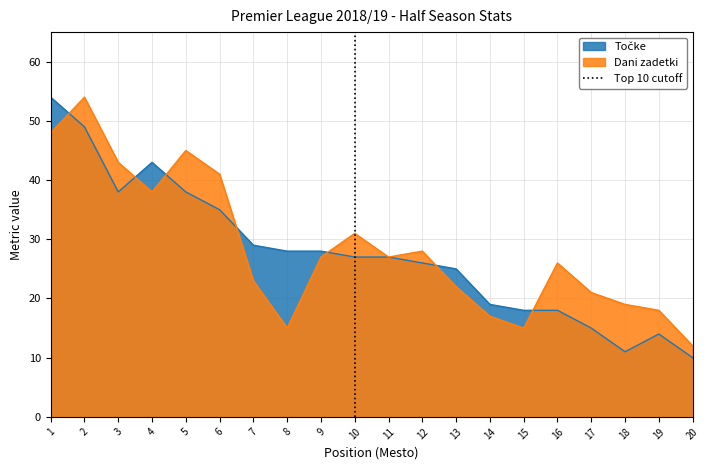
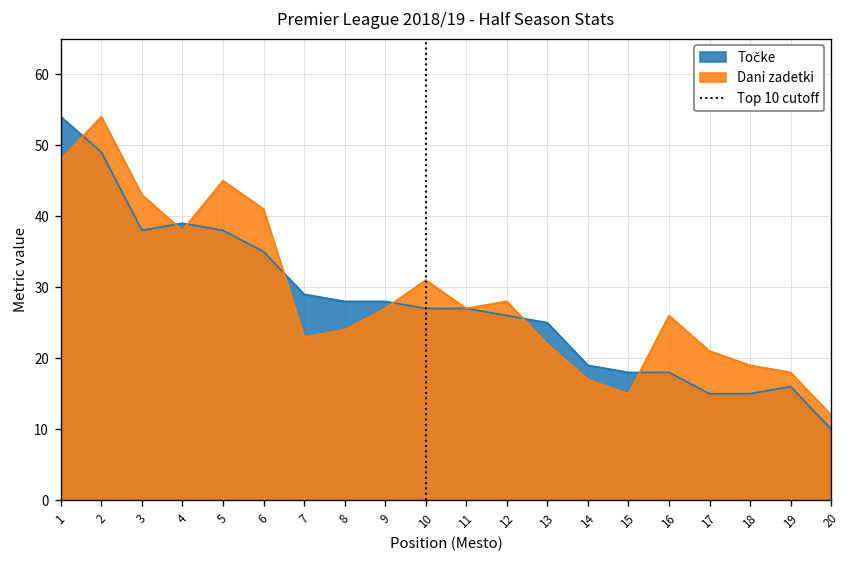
Točke, 4: 43 -> 39
Dani zadetki, 8: 15 -> 24
Točke, 18: 11 -> 15
Točke, 19: 14 -> 16
